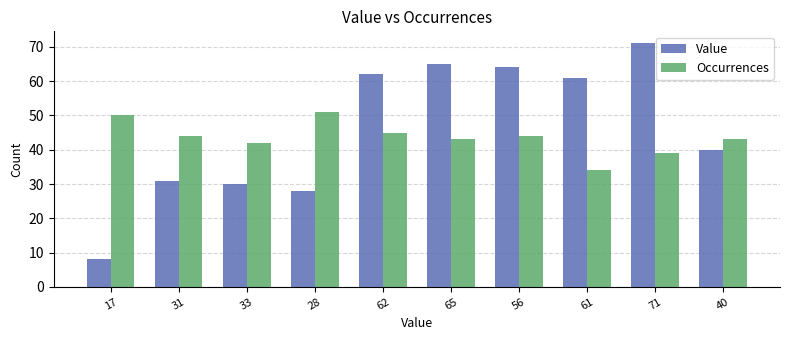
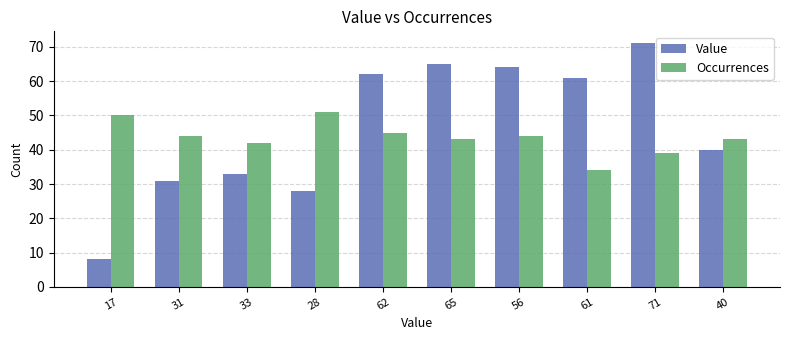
Value, 33: 30 -> 33
